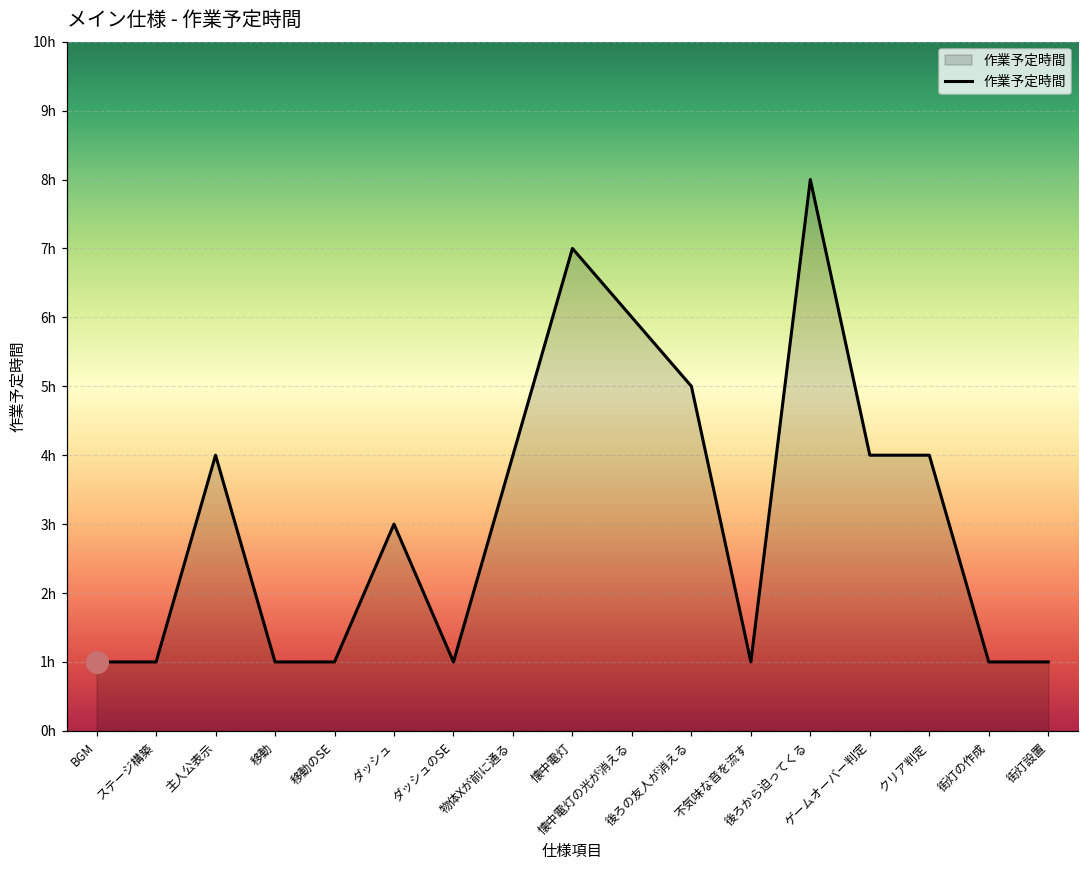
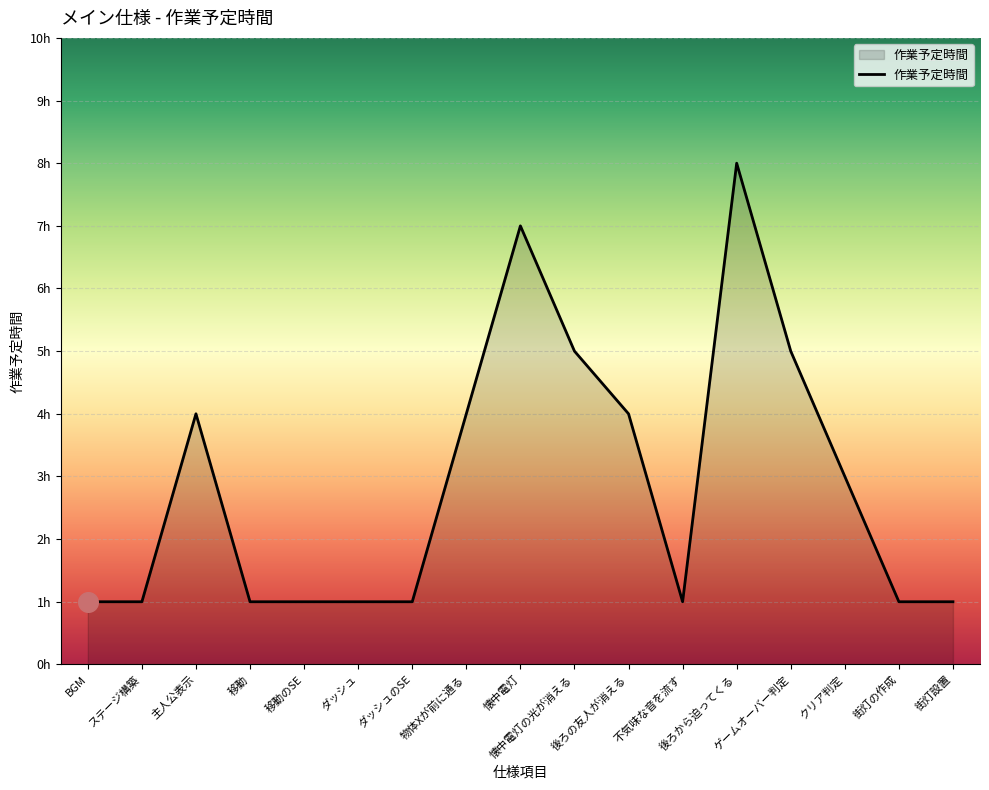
作業予定時間, ダッシュ: 3h -> 1h
作業予定時間, 懐中電灯の光が消える: 6h -> 5h
作業予定時間, 後ろの友人が消える: 5h -> 4h
作業予定時間, ゲームオーバー判定: 4h -> 5h
作業予定時間, クリア判定: 4h -> 3h
